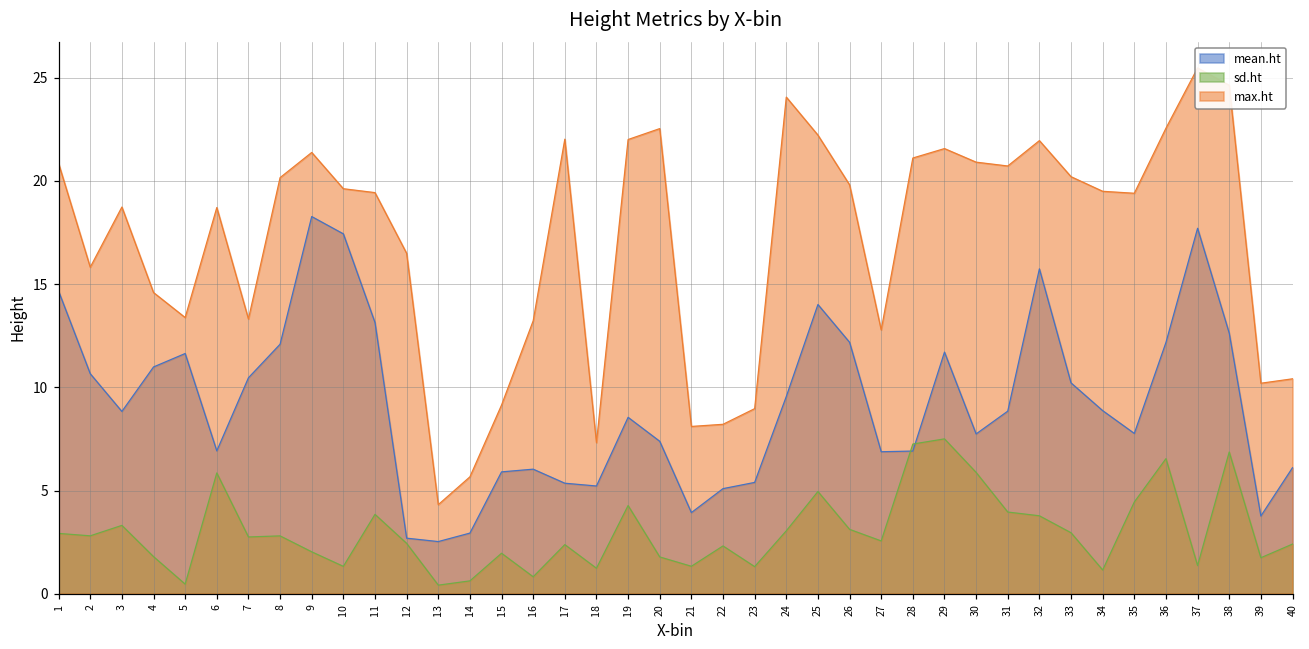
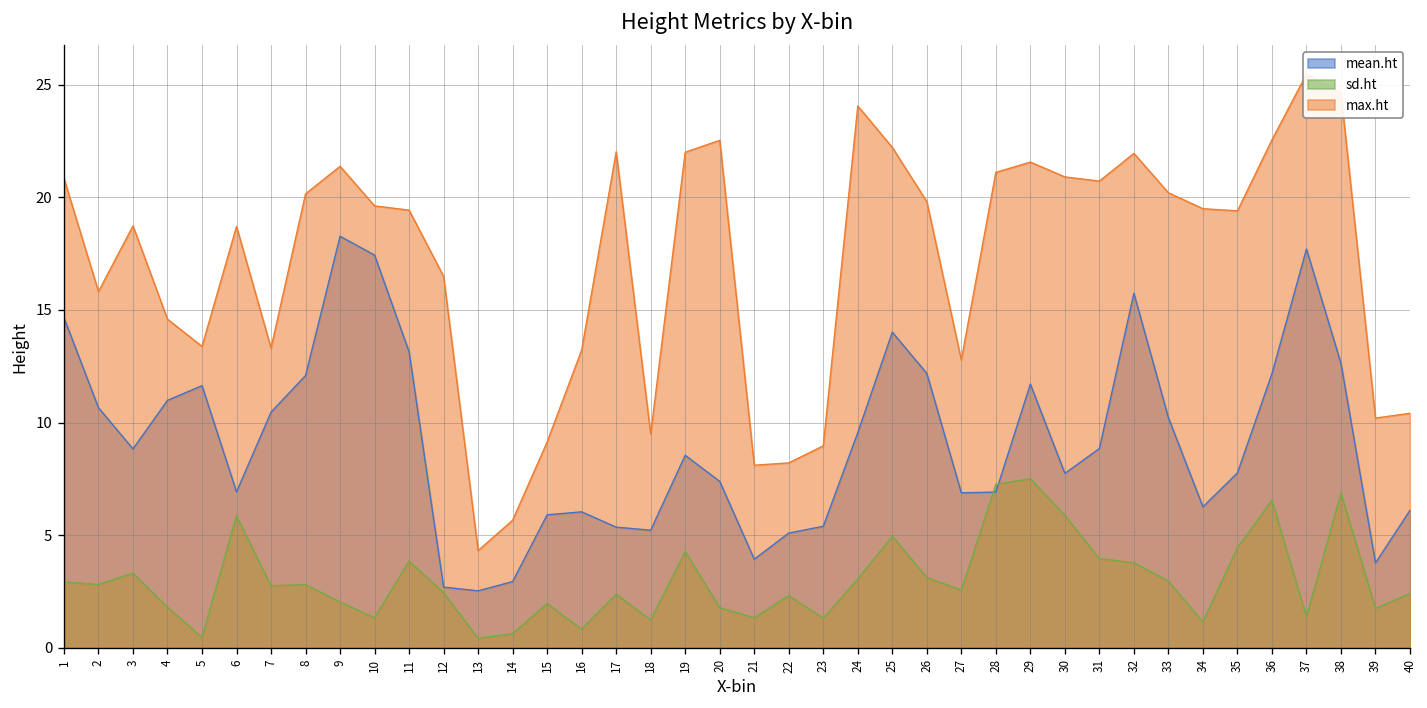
max.ht, 18: 7.3 -> 9.5
mean.ht, 34: 8.9 -> 6.3
